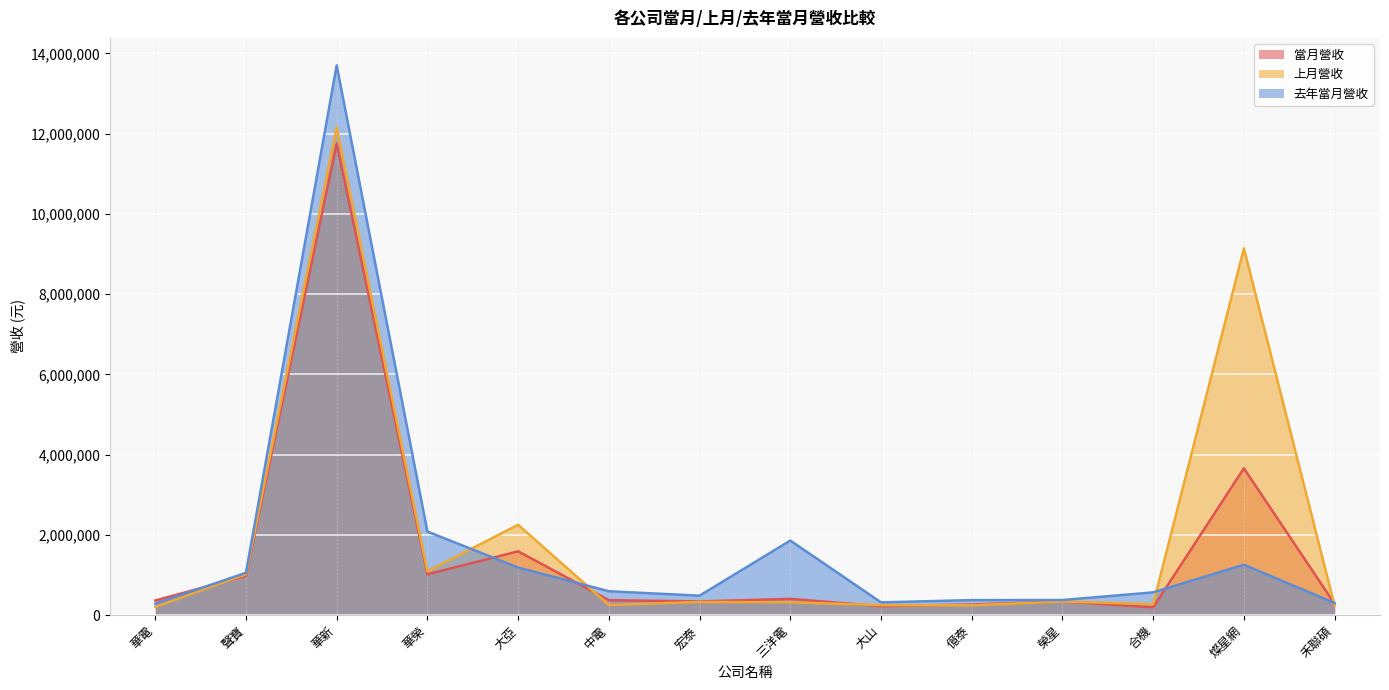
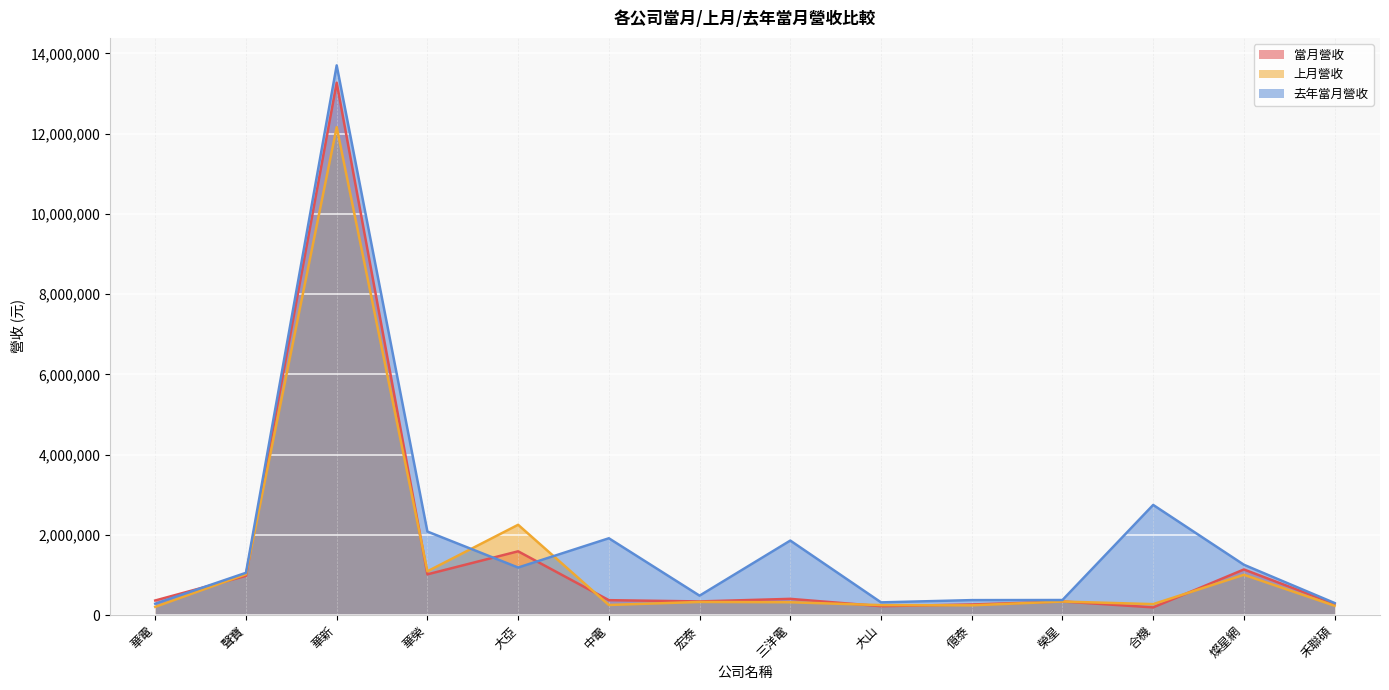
當月營收, 華新: 11,800,000 -> 13,300,000
去年當月營收, 中電: 600,000 -> 1,900,000
去年當月營收, 合機: 600,000 -> 2,700,000
當月營收, 燦星網: 3,700,000 -> 1,100,000
上月營收, 燦星網: 9,100,000 -> 1,000,000
